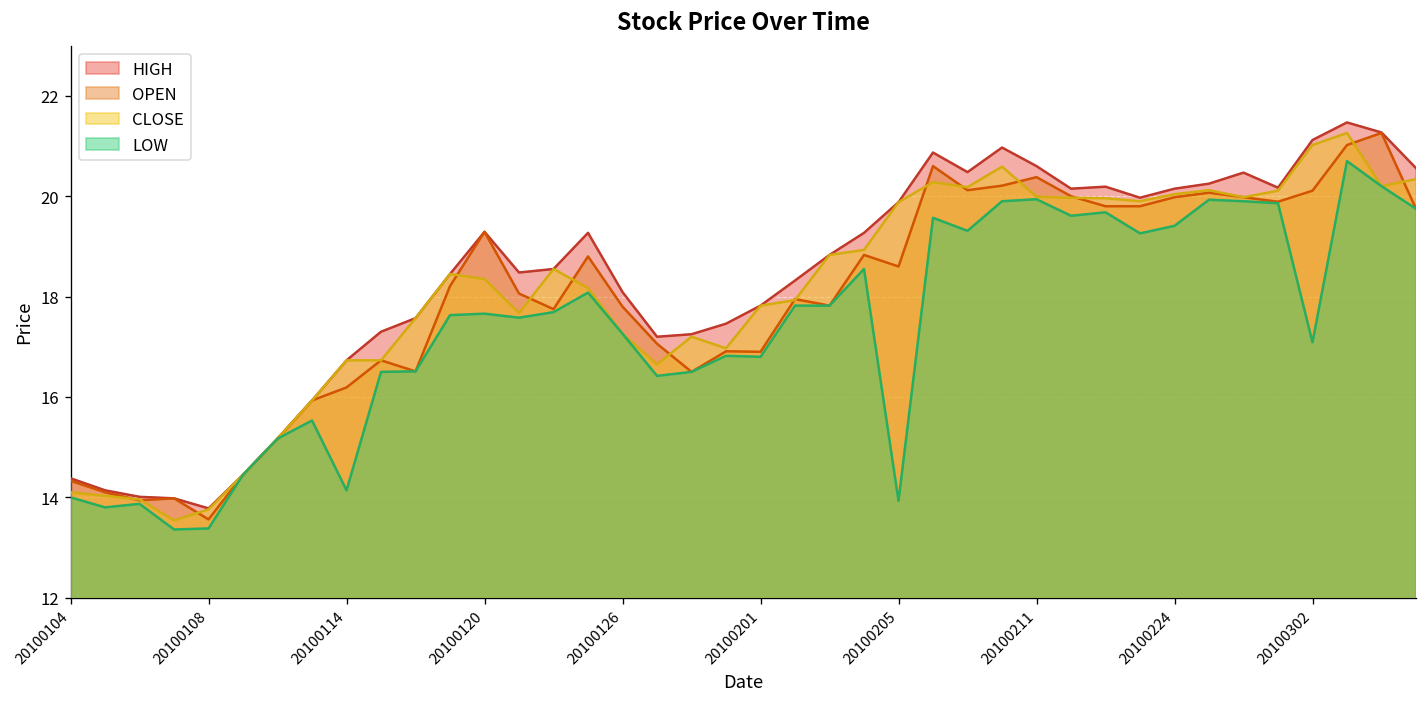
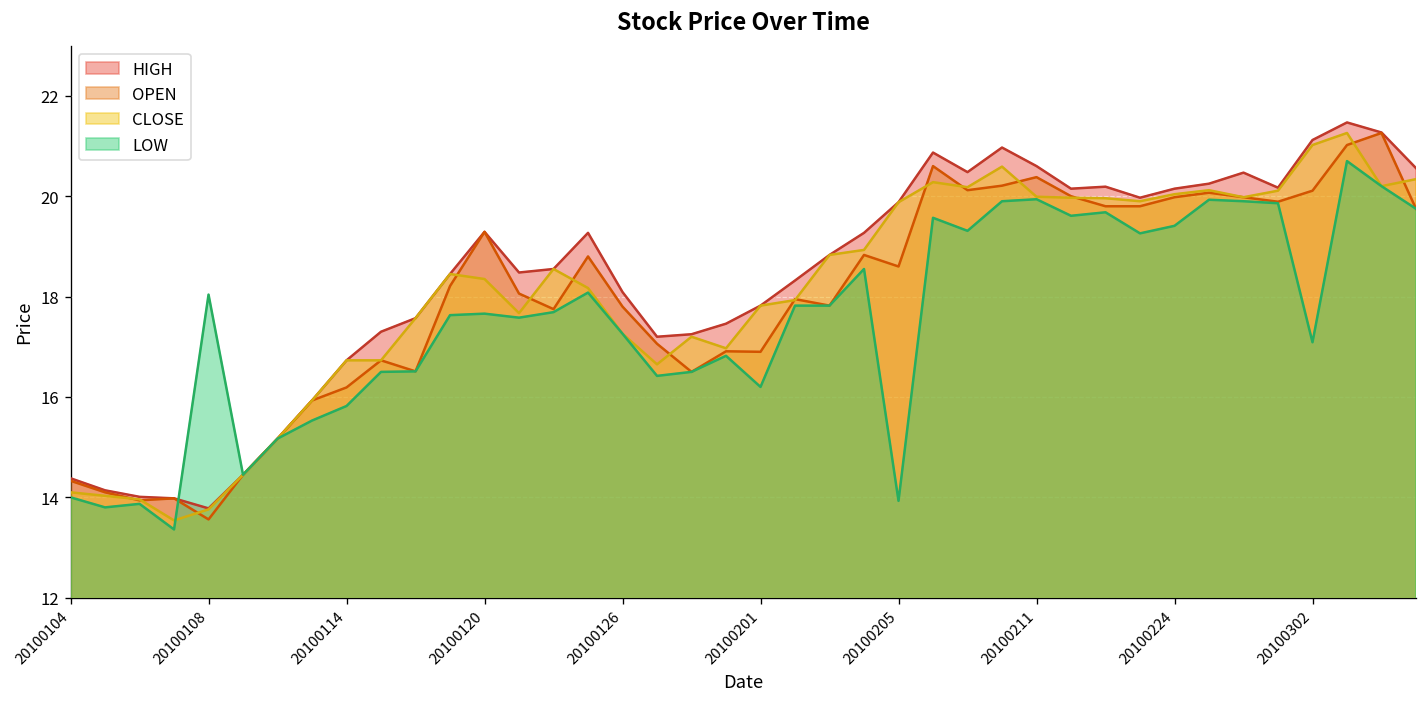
LOW, 20100108: 13.4 -> 18.0
LOW, 20100114: 14.1 -> 15.8
LOW, 20100201: 16.8 -> 16.2
